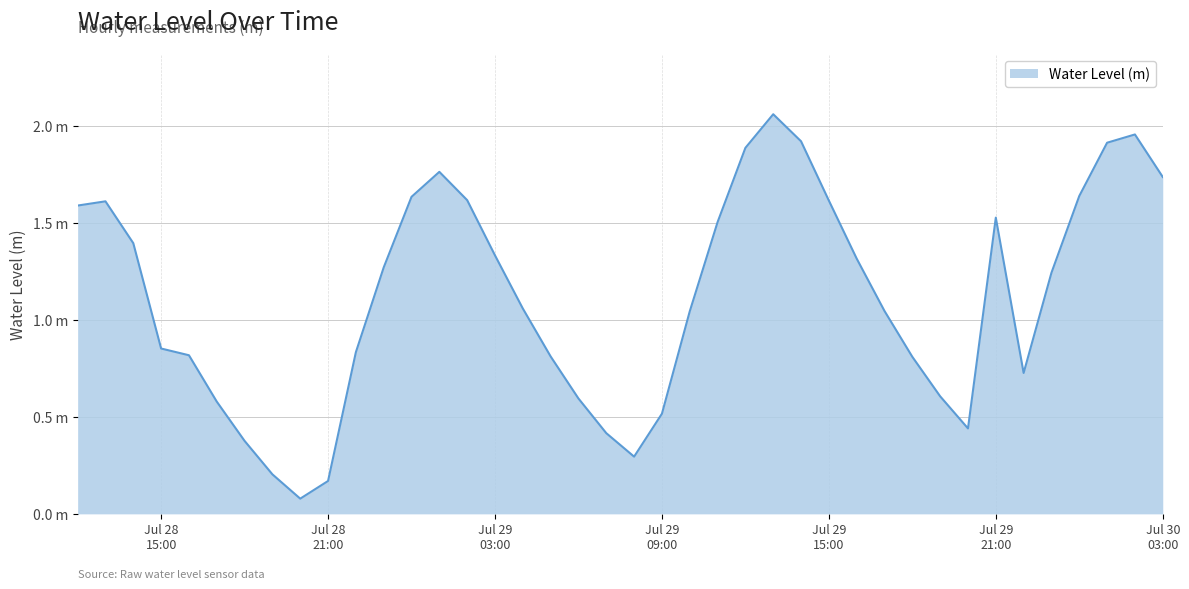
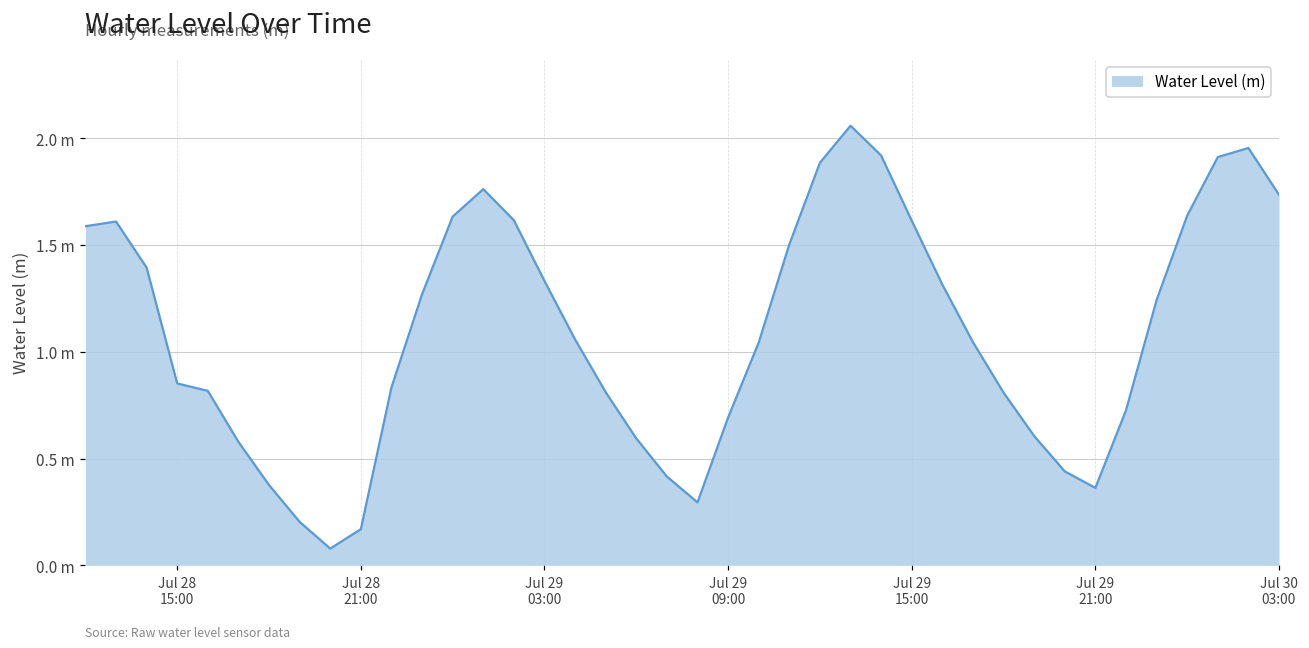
Jul 29 09:00: 0.52 m -> 0.69 m
Jul 29 21:00: 1.53 m -> 0.36 m
